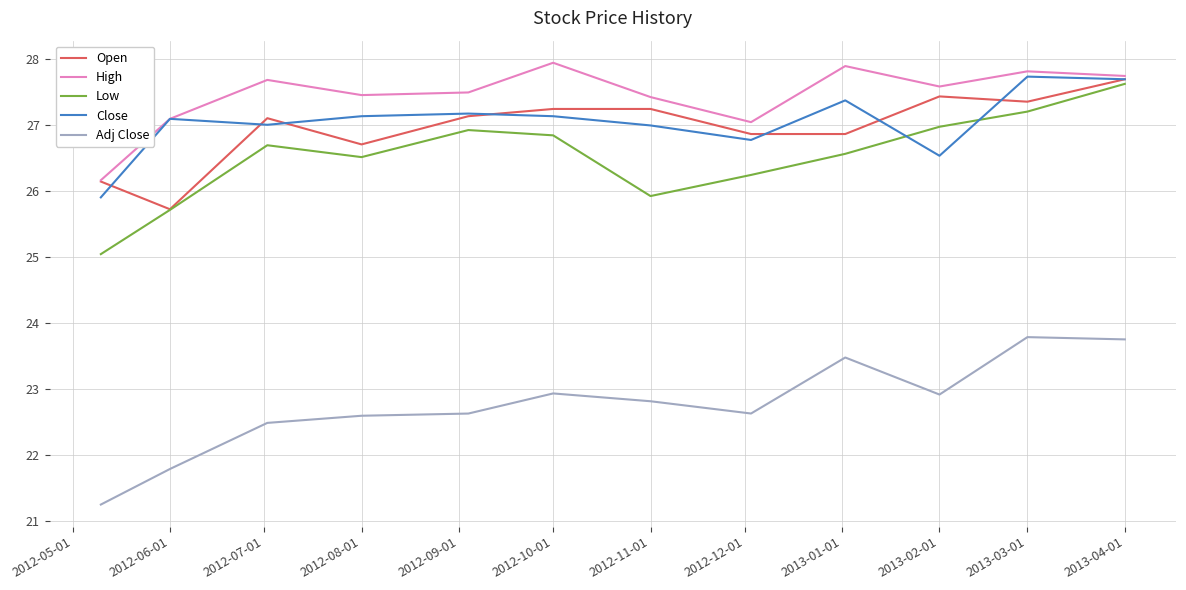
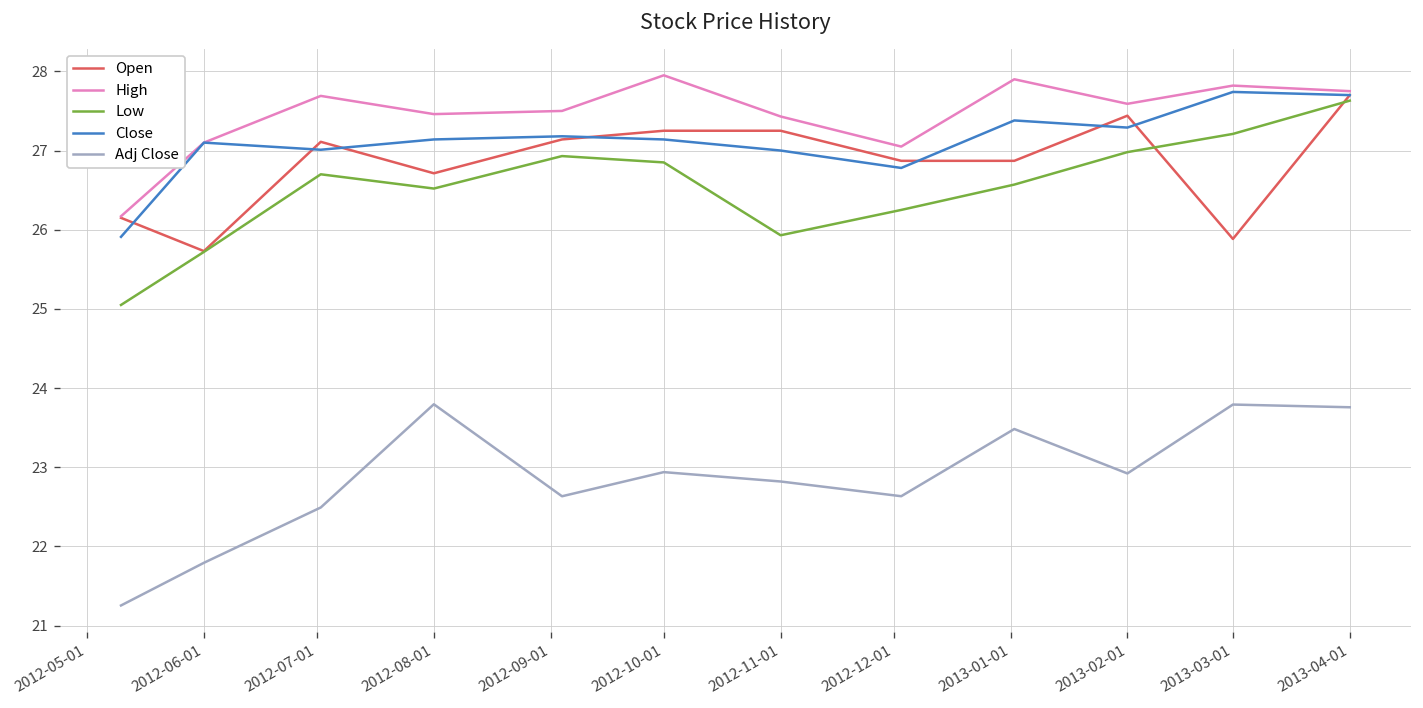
Adj Close, 2012-08-01: 22.6 -> 23.8
Close, 2013-02-01: 26.5 -> 27.3
Open, 2013-03-01: 27.4 -> 25.9
